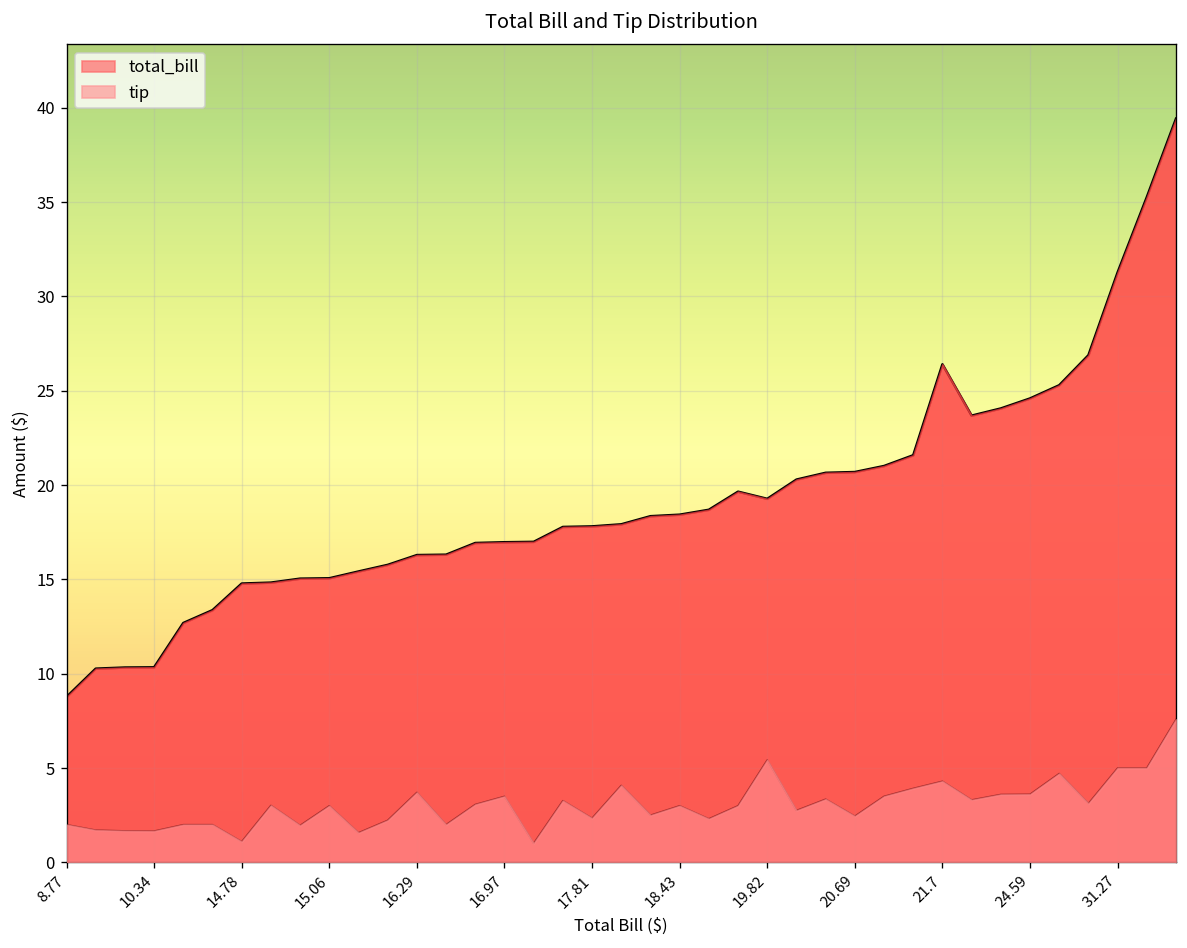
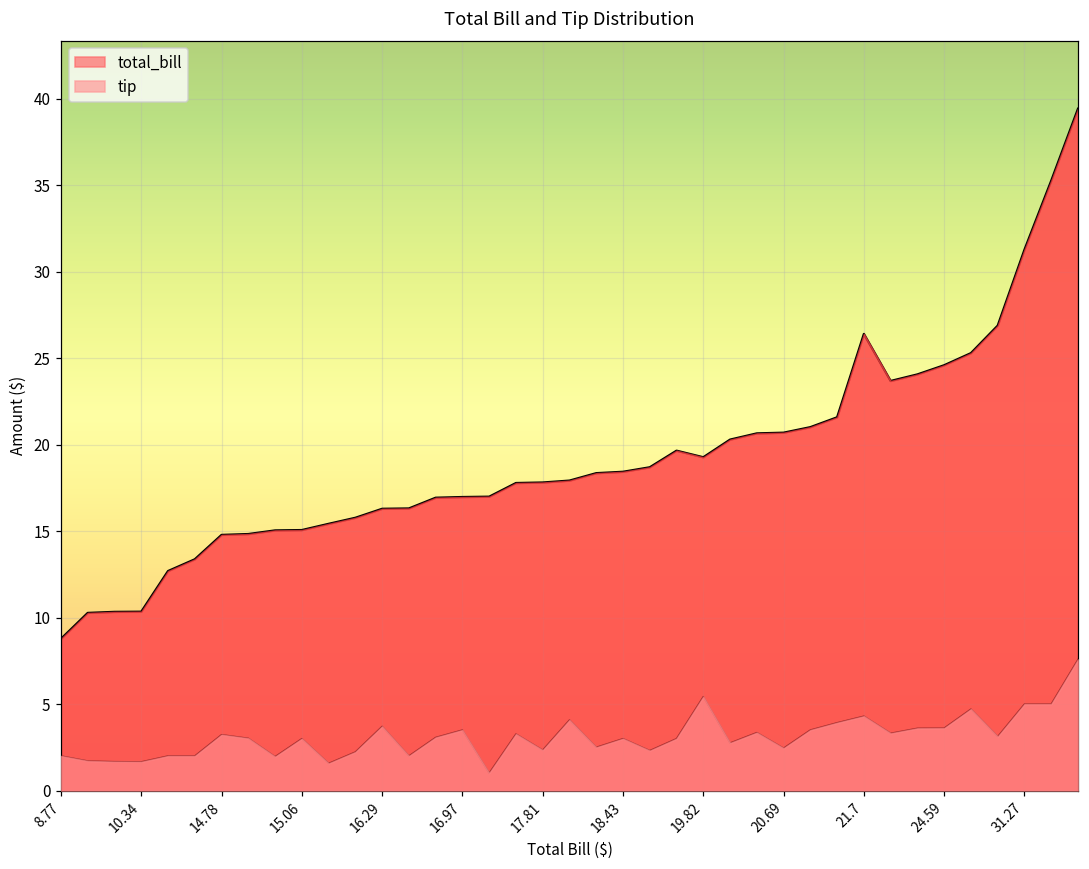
tip, 14.78: 1.1 -> 3.2
